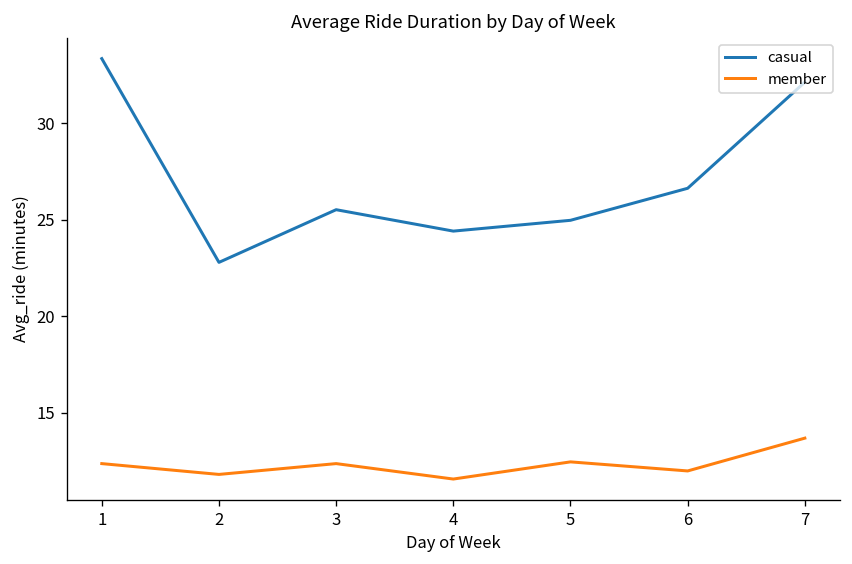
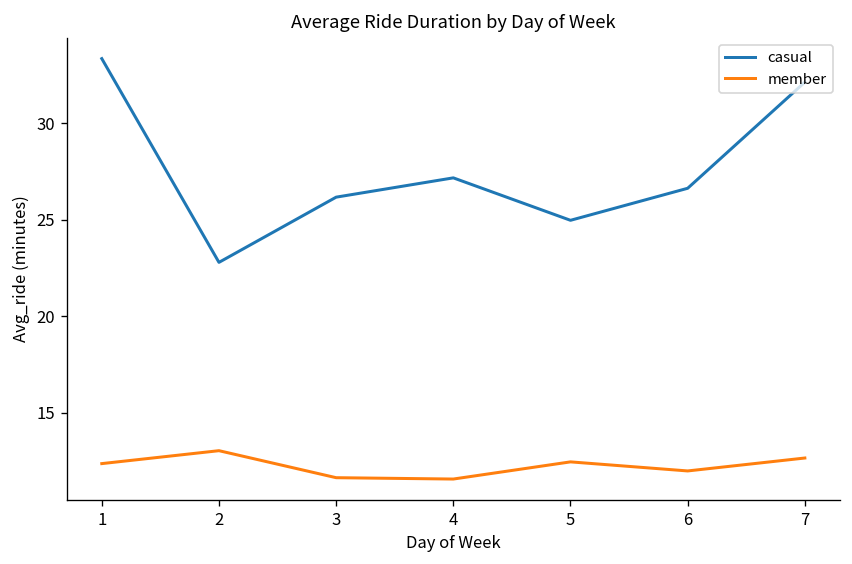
member, 2: 11.8 -> 13.0
casual, 3: 25.5 -> 26.2
member, 3: 12.4 -> 11.6
casual, 4: 24.4 -> 27.2
member, 7: 13.7 -> 12.7
